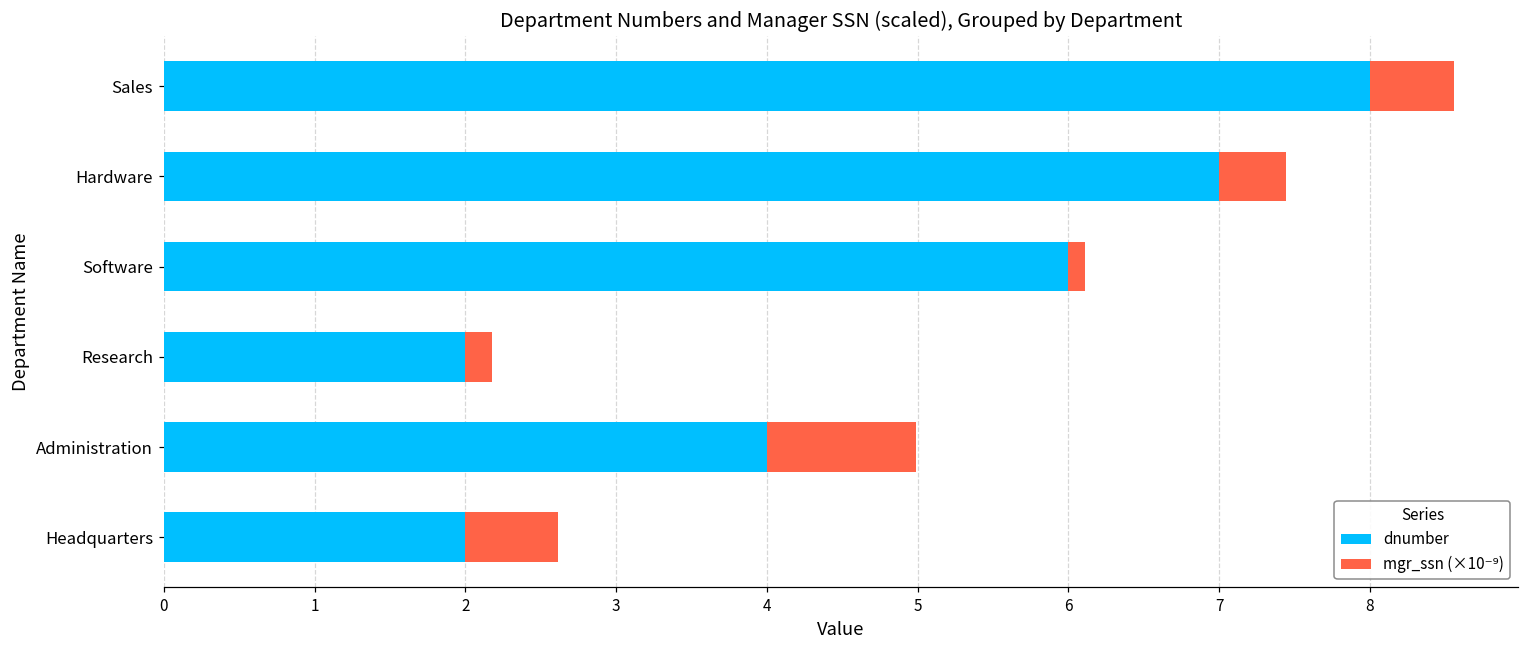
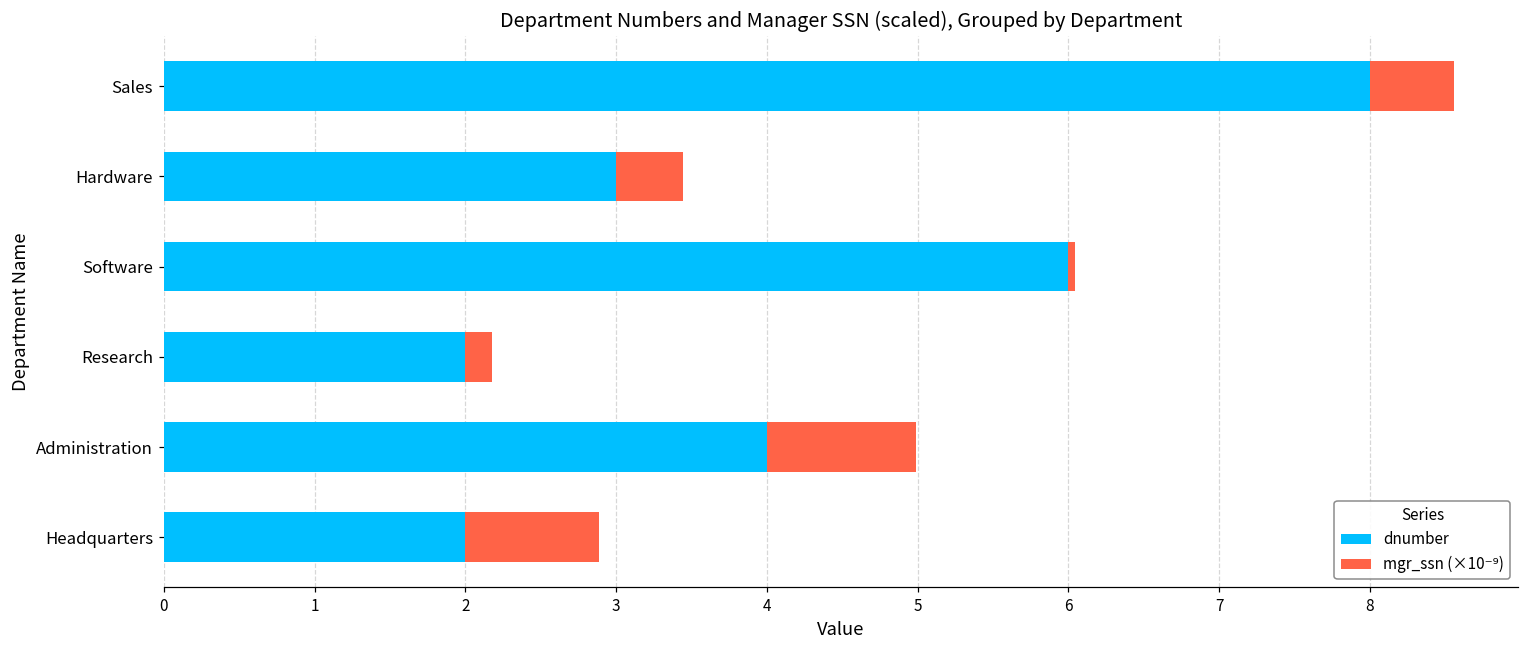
dnumber, Hardware: 7 -> 3
mgr_ssn (×10⁻⁹), Software: 0.11 -> 0.04
mgr_ssn (×10⁻⁹), Headquarters: 0.62 -> 0.89
